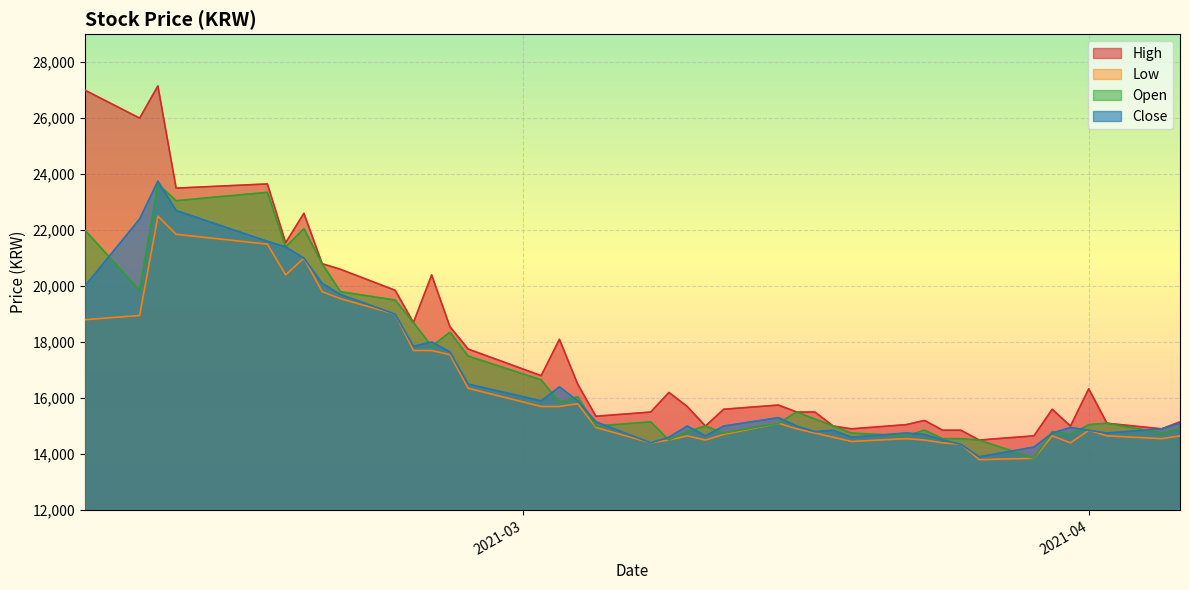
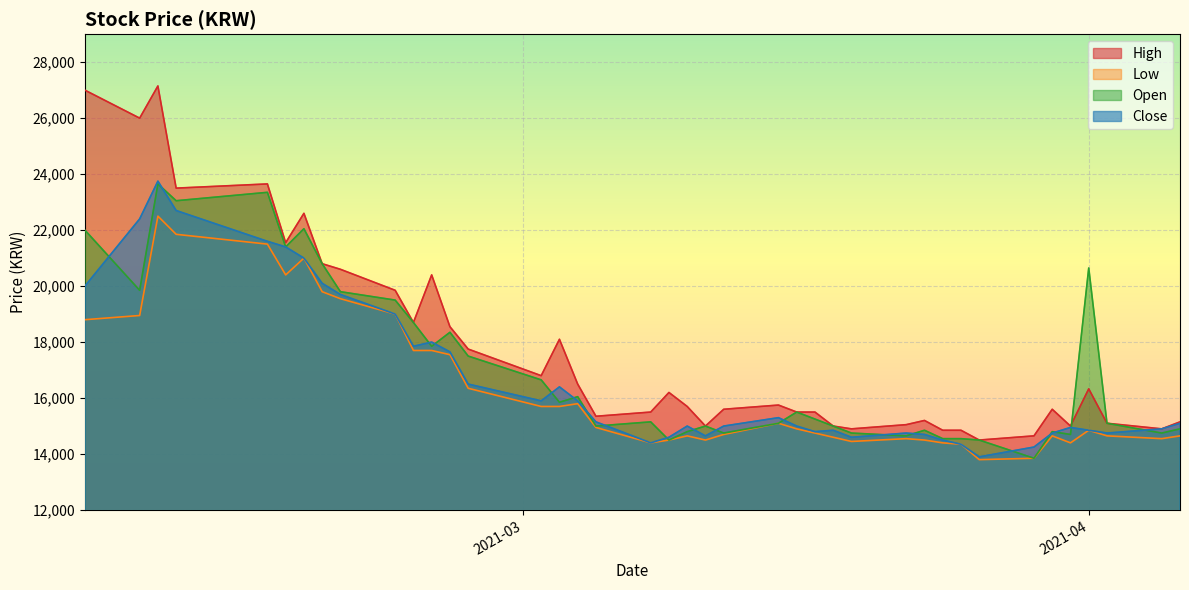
Open, 2021-04: 15,100 -> 20,600
